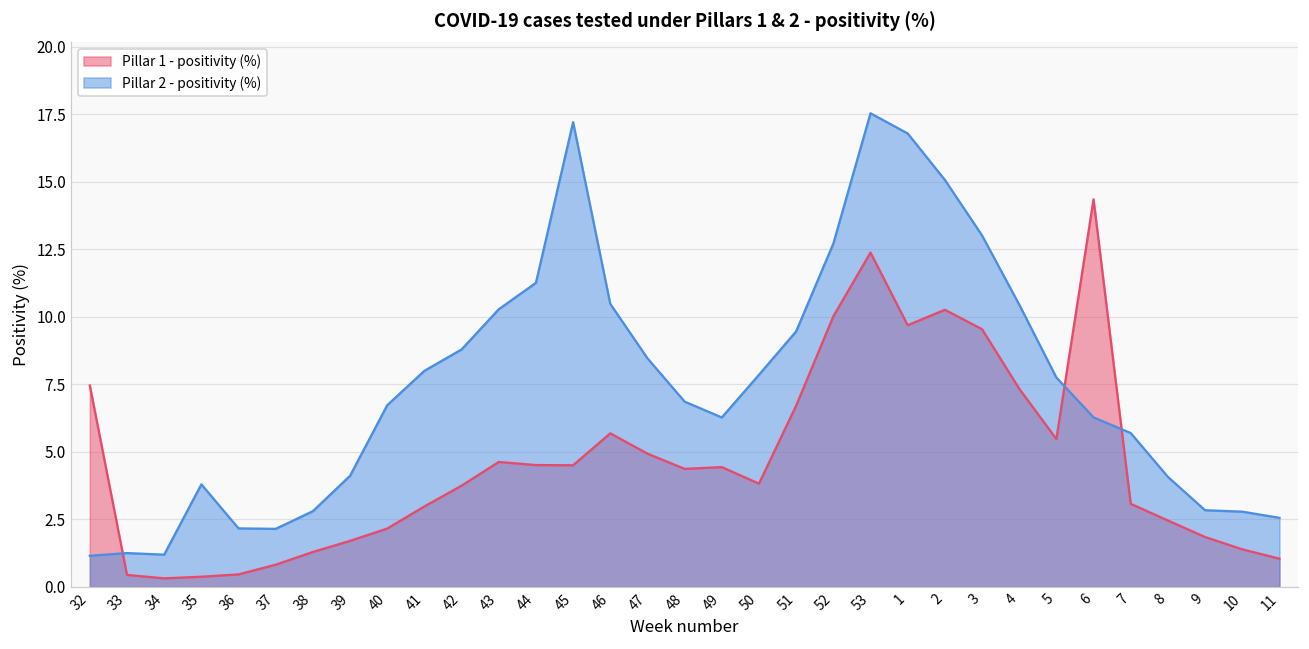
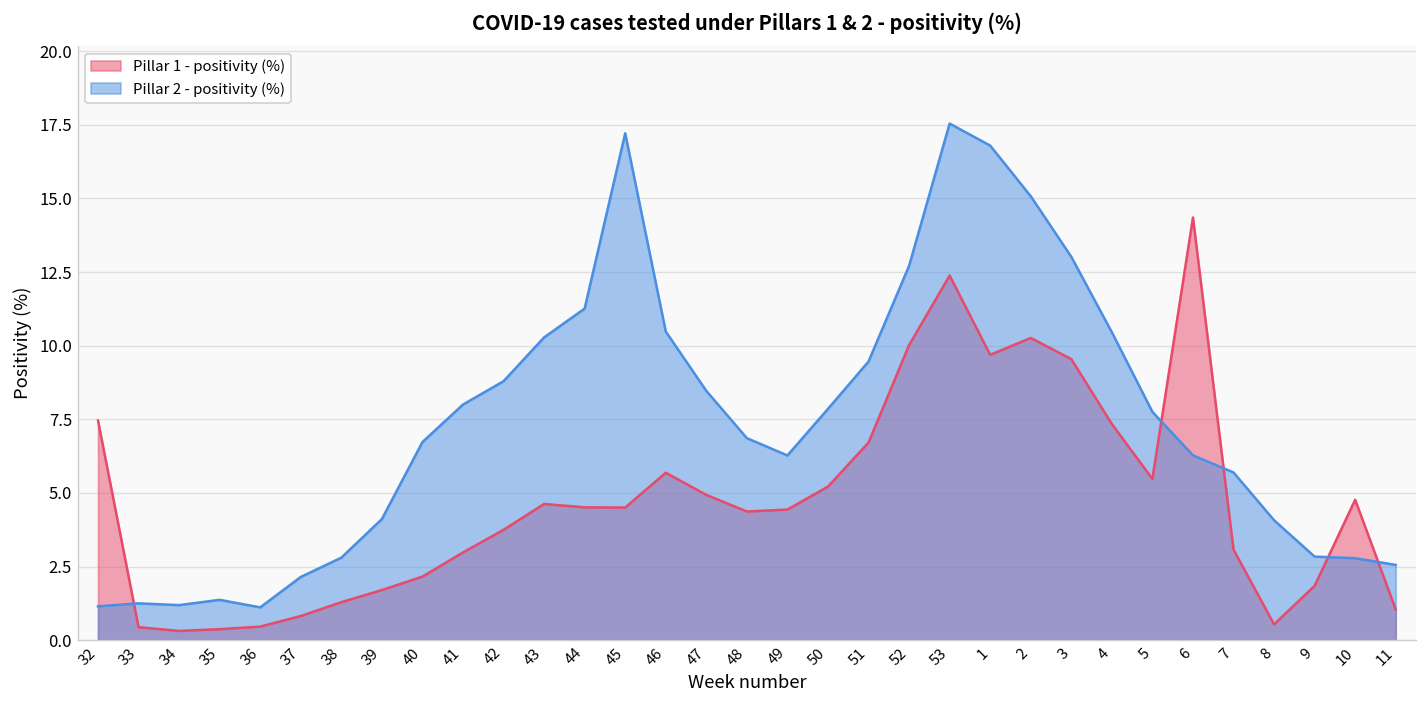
Pillar 2 - positivity (%), 35: 3.8 -> 1.4
Pillar 2 - positivity (%), 36: 2.2 -> 1.1
Pillar 1 - positivity (%), 50: 3.8 -> 5.2
Pillar 1 - positivity (%), 8: 2.5 -> 0.5
Pillar 1 - positivity (%), 10: 1.4 -> 4.8
